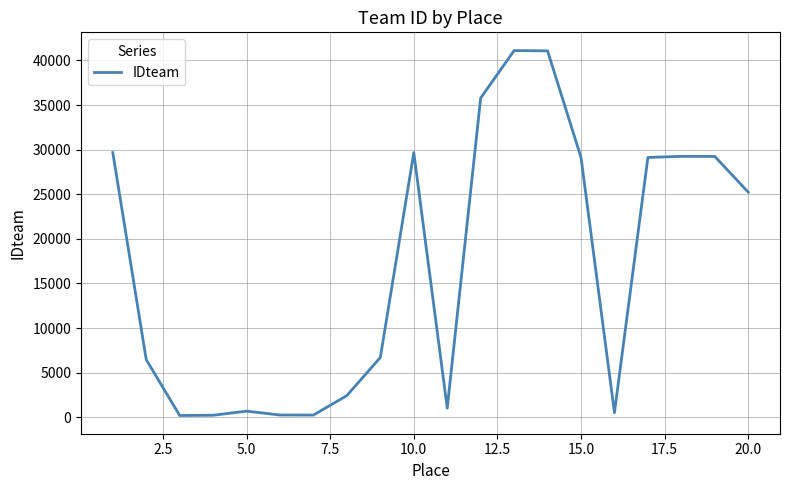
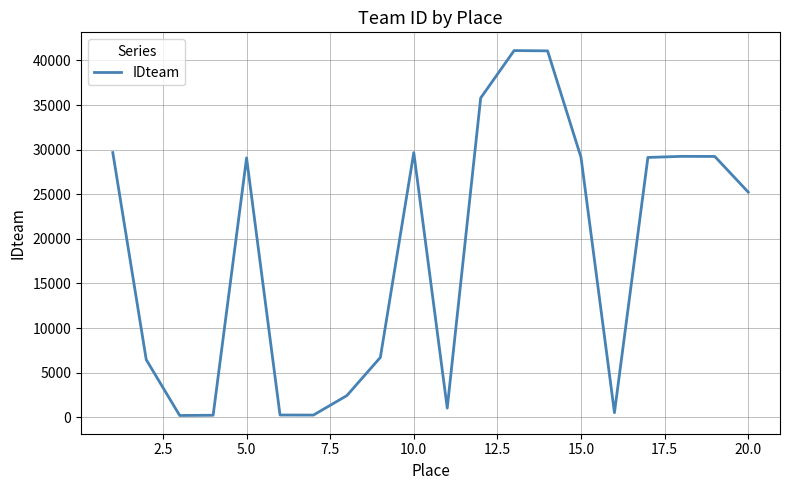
5.0: 1000 -> 29000
